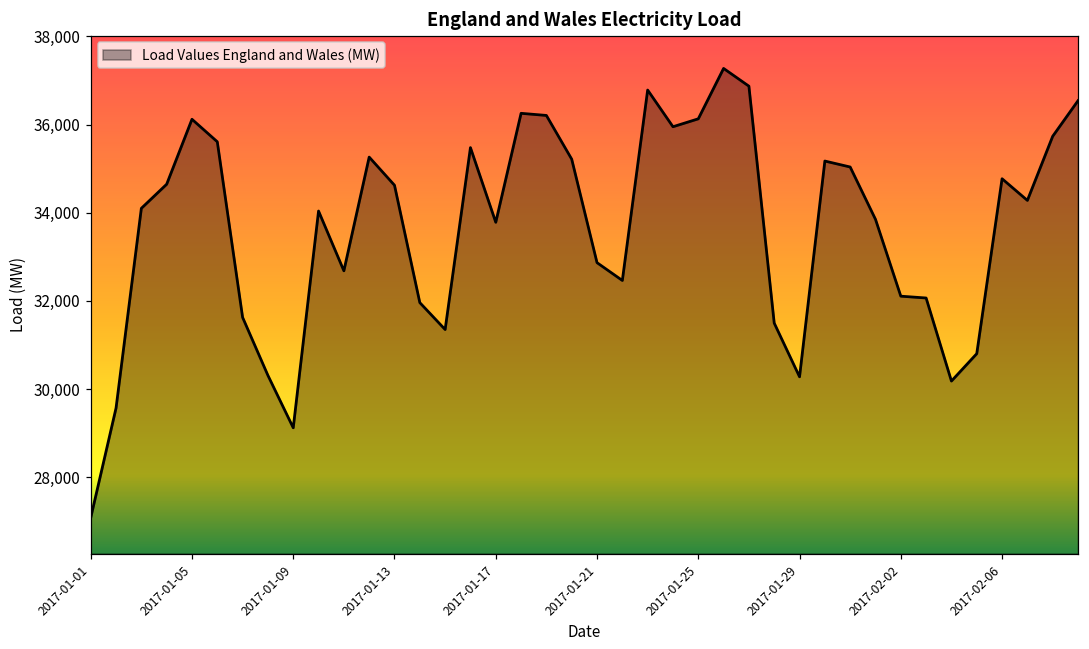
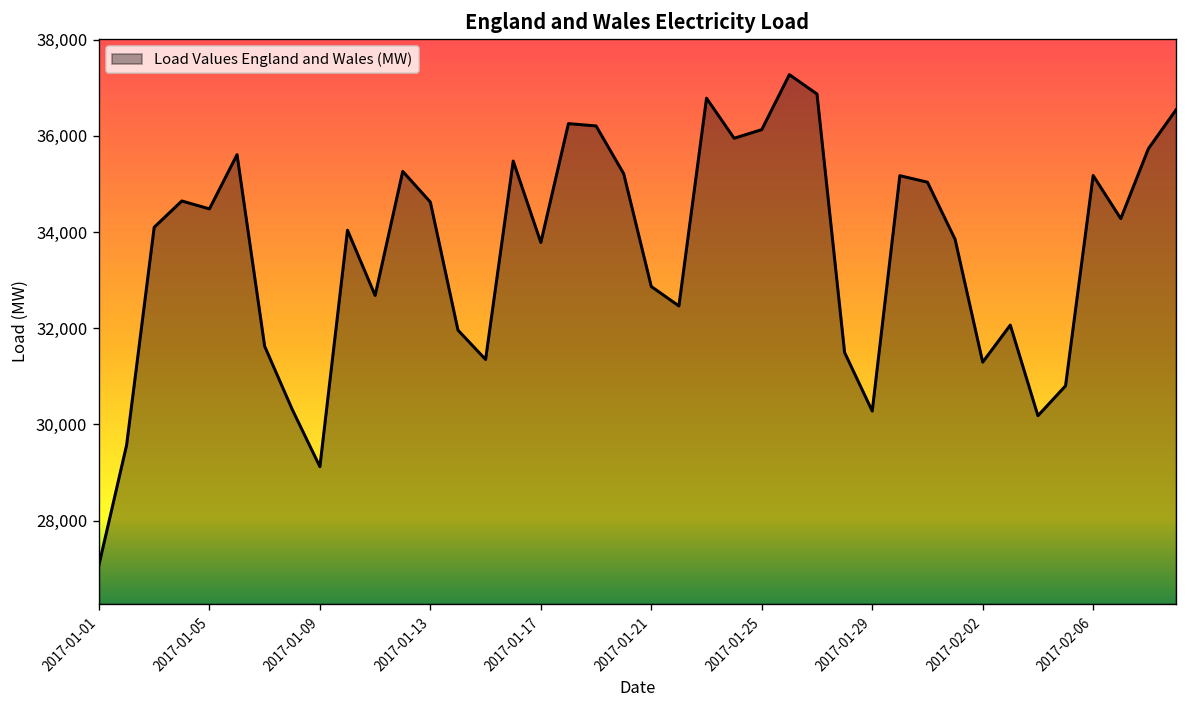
2017-01-05: 36,100 -> 34,500
2017-02-02: 32,100 -> 31,300
2017-02-06: 34,800 -> 35,200
